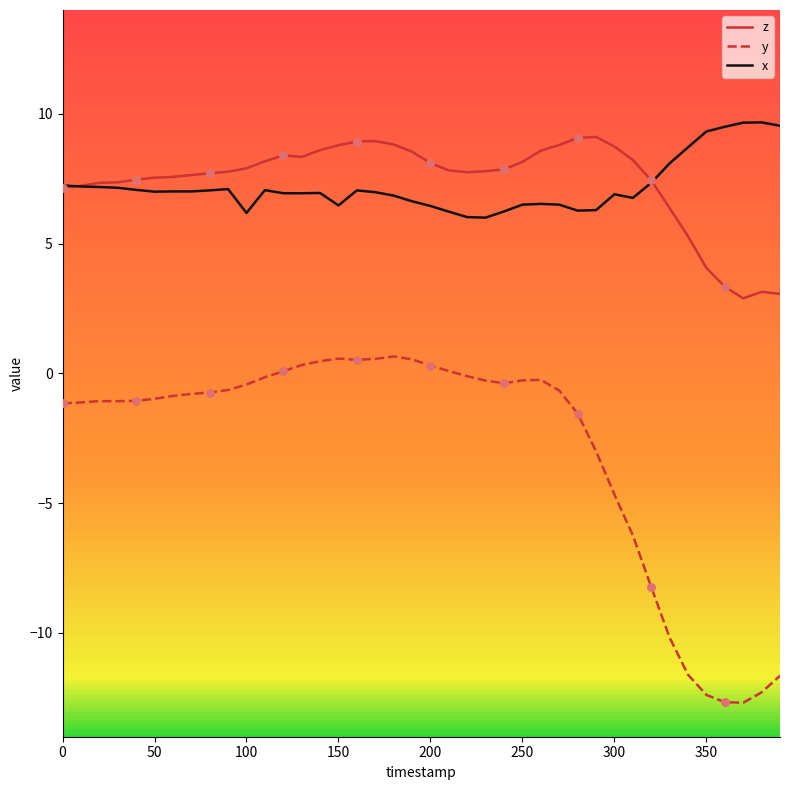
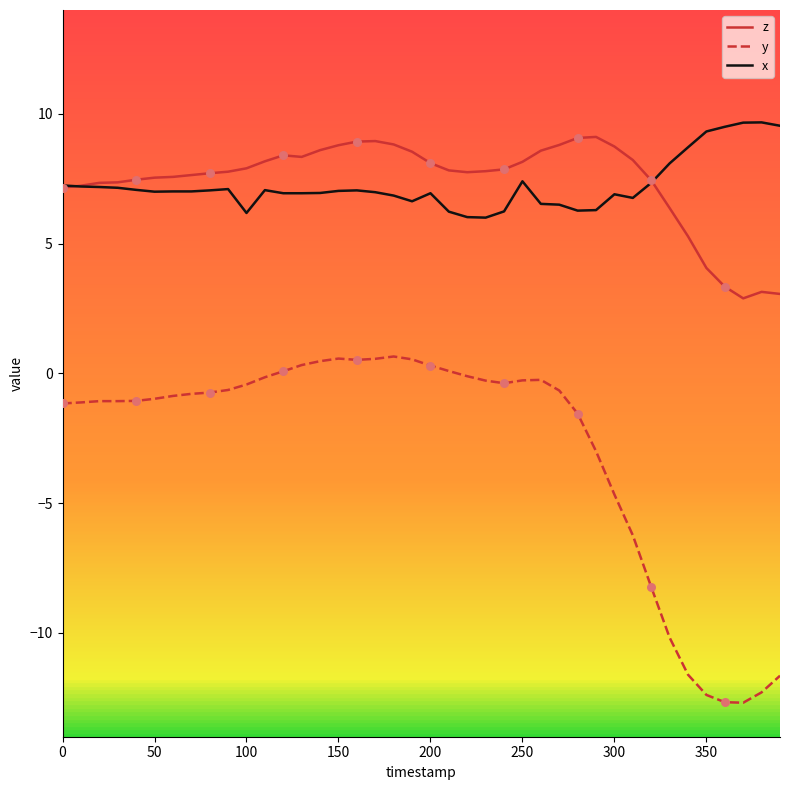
x, 150: 6.5 -> 7.0
x, 200: 6.5 -> 6.9
x, 250: 6.5 -> 7.4
